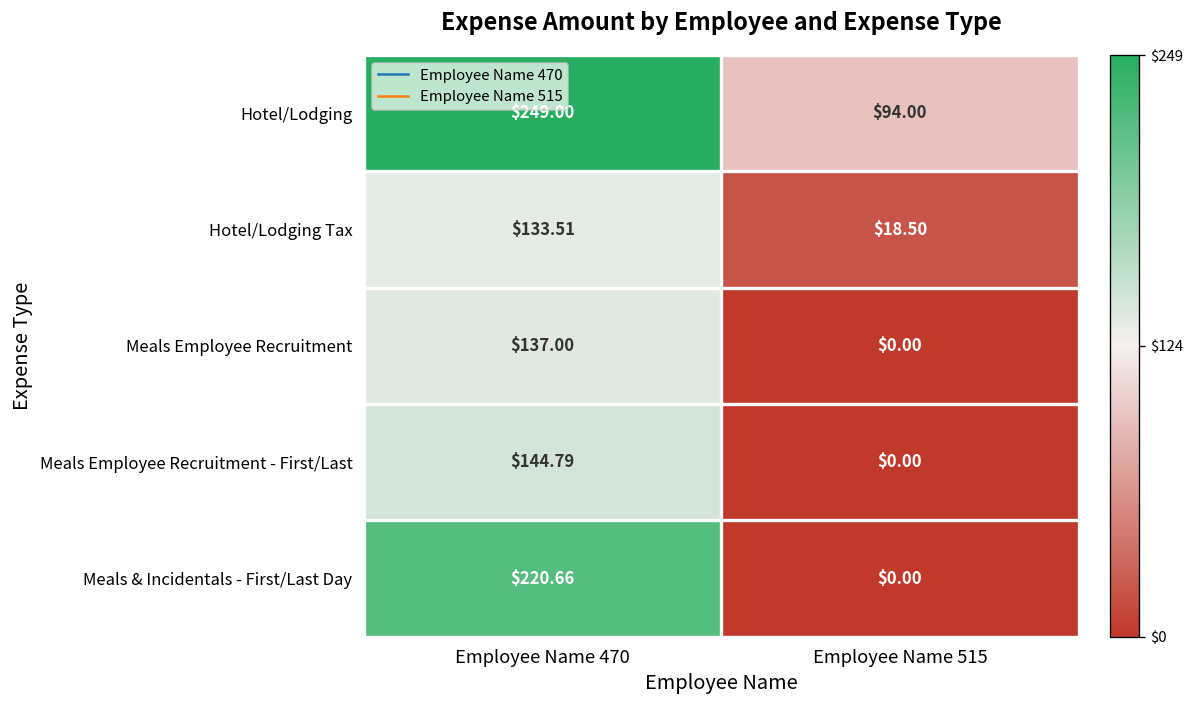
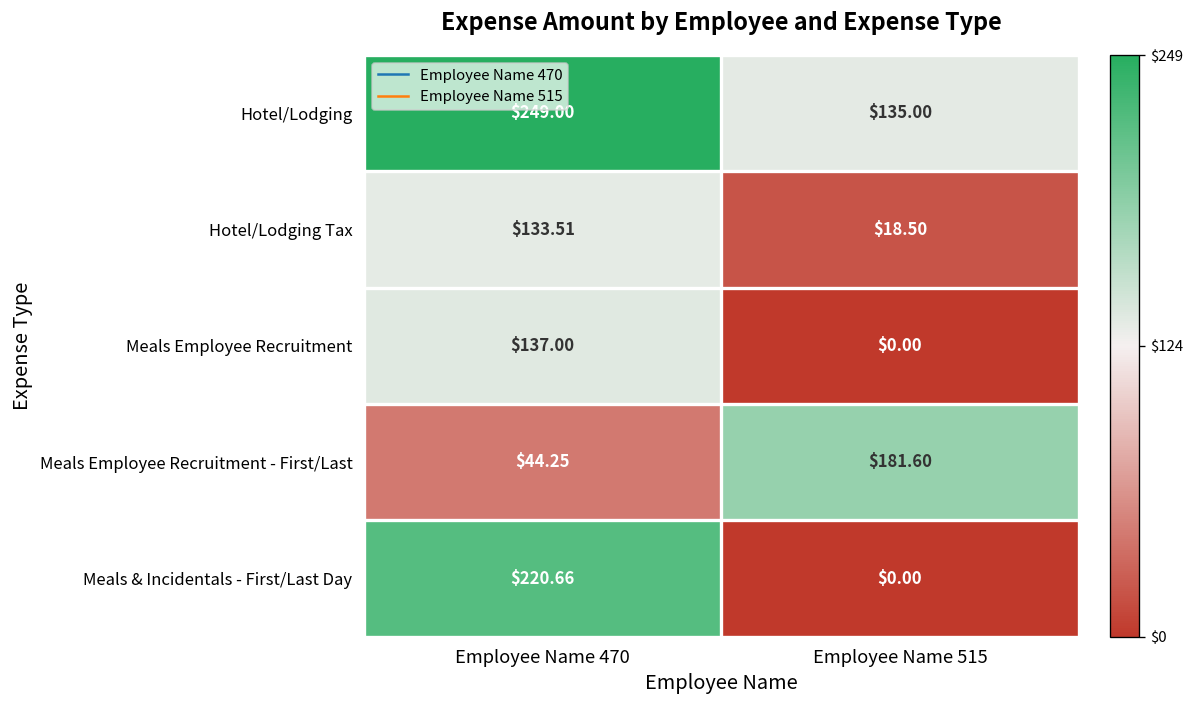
Hotel/Lodging, Employee Name 515: $94.00 -> $135.00
Meals Employee Recruitment - First/Last, Employee Name 470: $144.79 -> $44.25
Meals Employee Recruitment - First/Last, Employee Name 515: $0.00 -> $181.60
